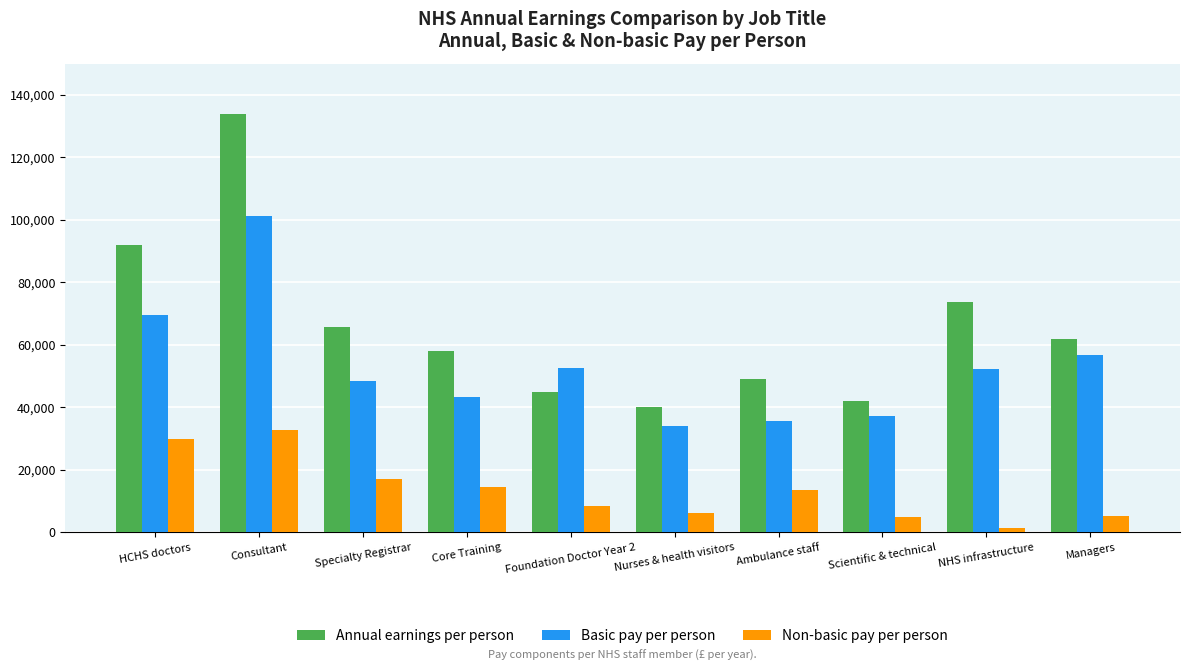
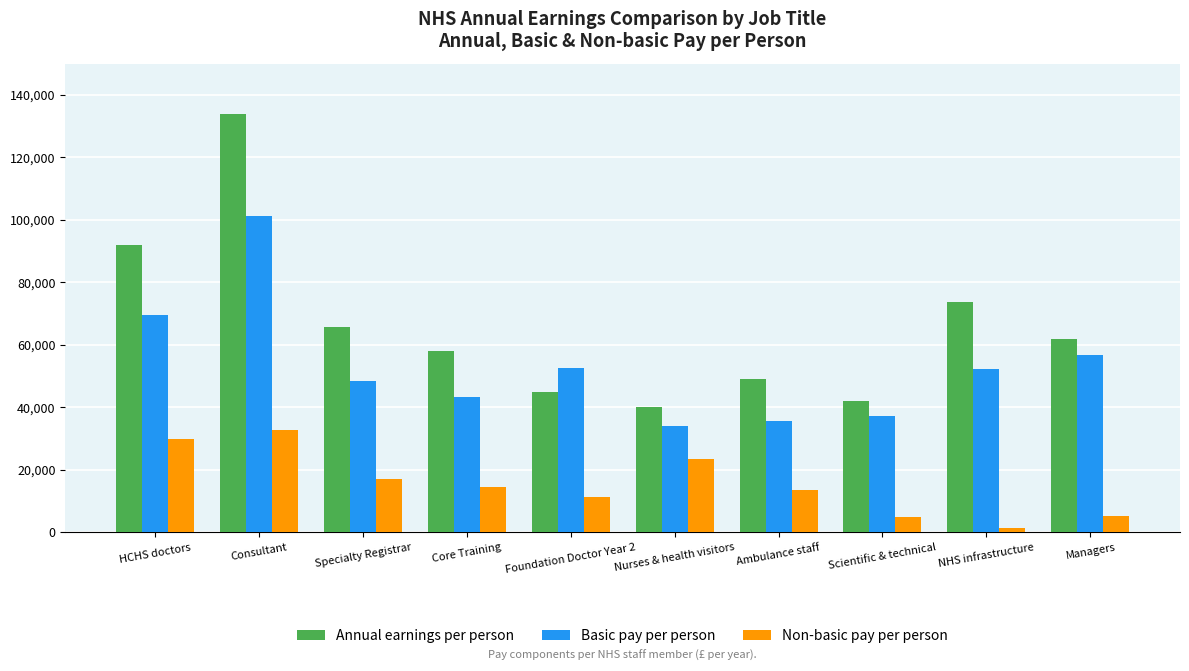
Non-basic pay per person, Foundation Doctor Year 2: 8,000 -> 11,000
Non-basic pay per person, Nurses & health visitors: 6,000 -> 23,000
